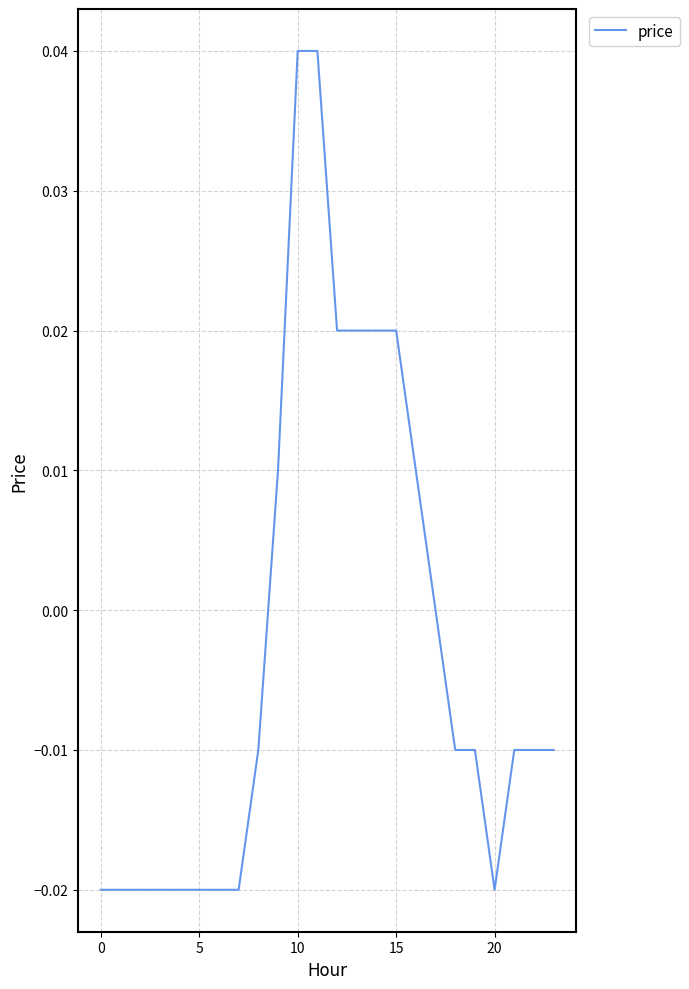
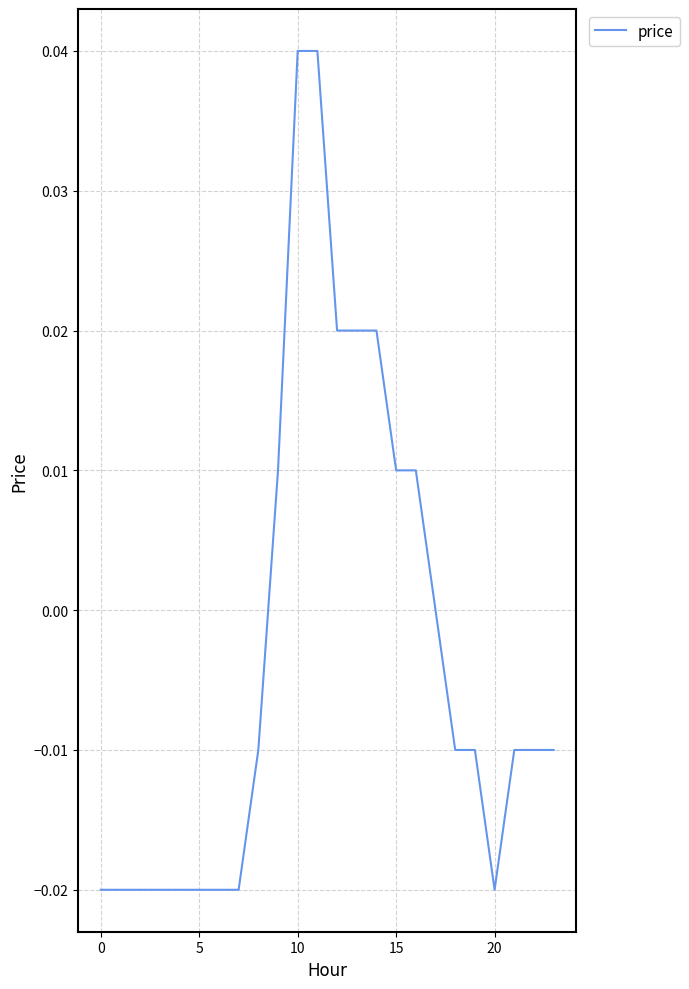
15: 0.02 -> 0.01
